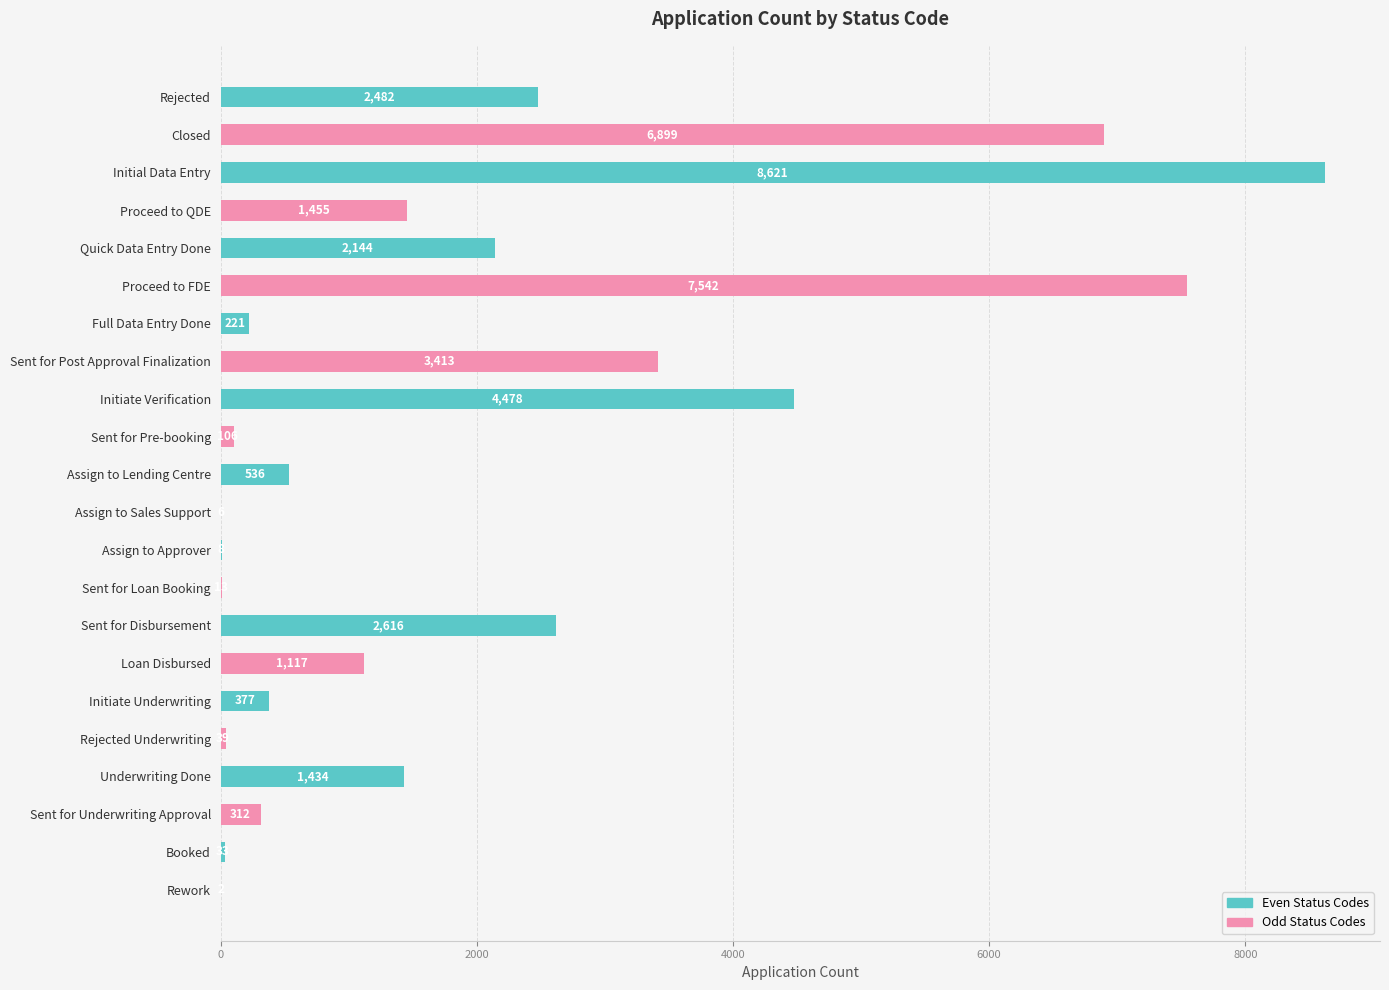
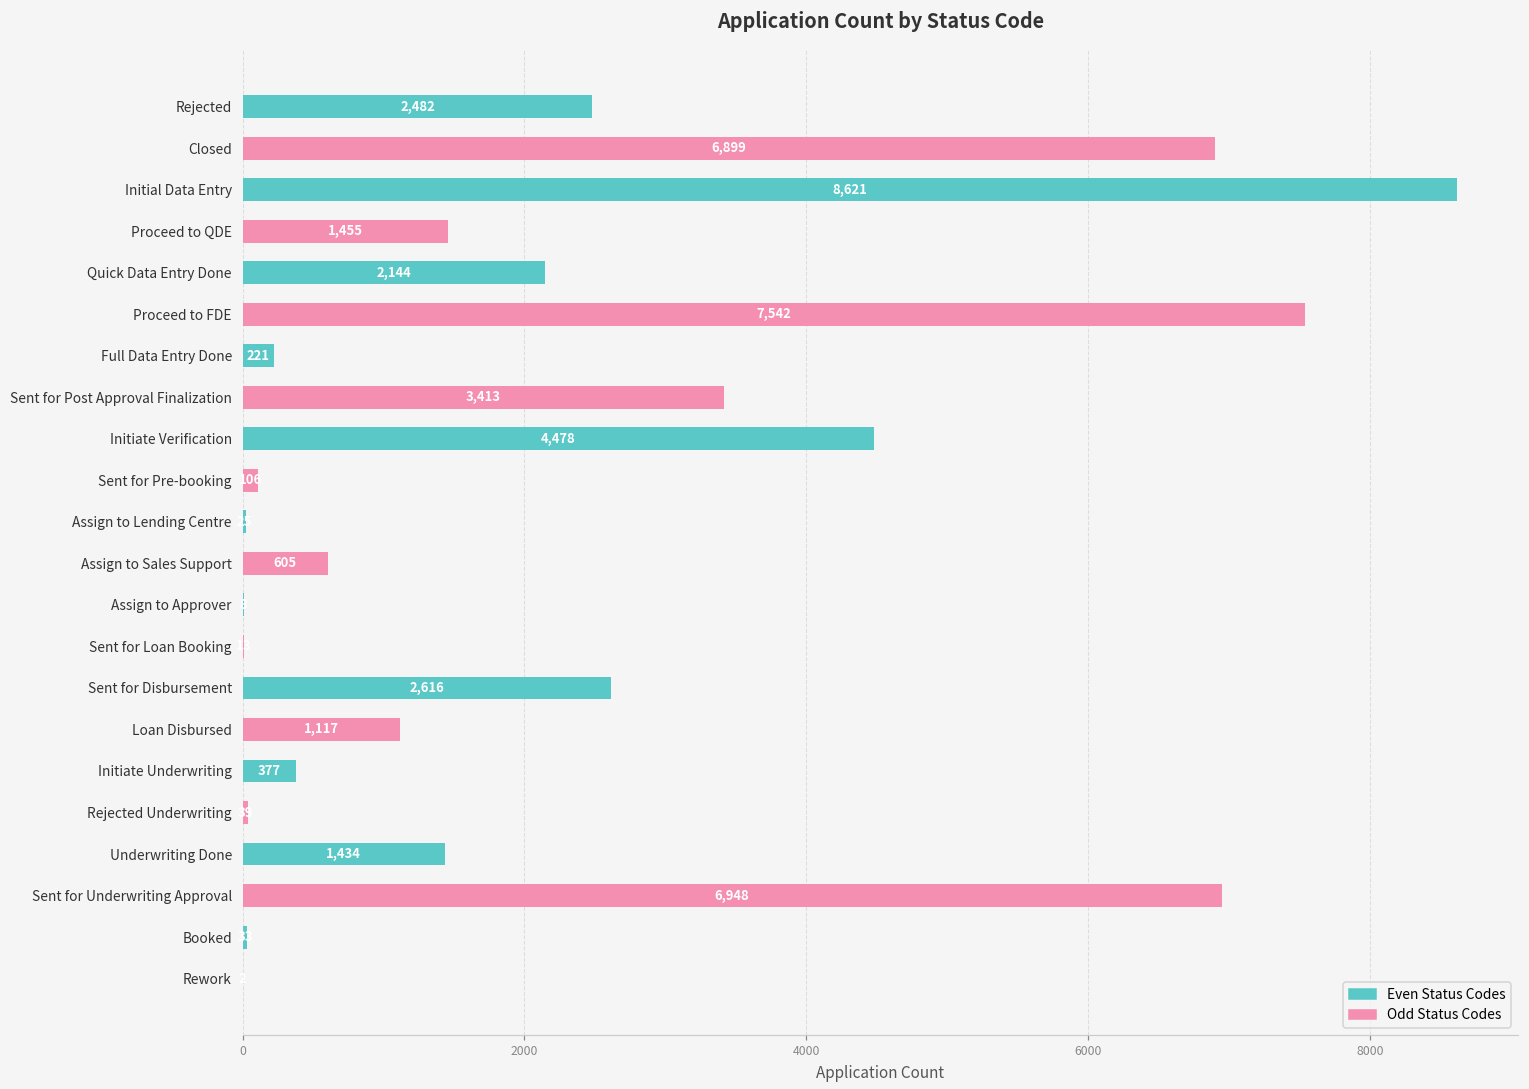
Assign to Lending Centre: 540 -> 30
Assign to Sales Support: 10 -> 610
Sent for Underwriting Approval: 312 -> 6,948
